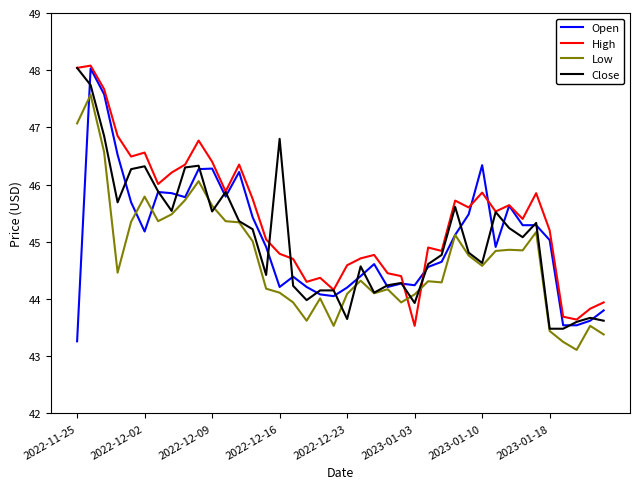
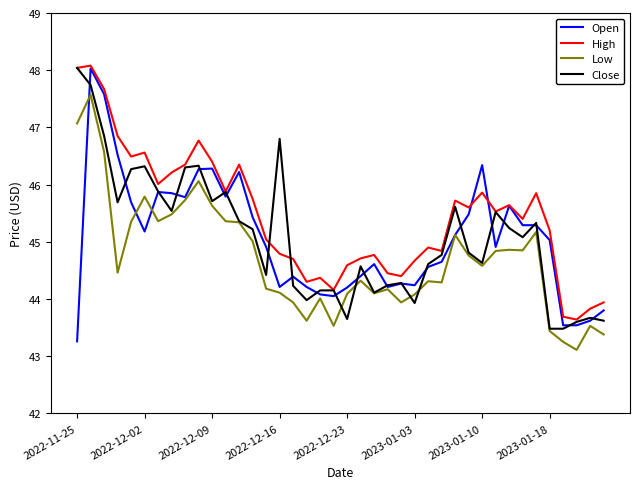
Close, 2022-12-09: 45.5 -> 45.7
High, 2023-01-03: 43.5 -> 44.7
